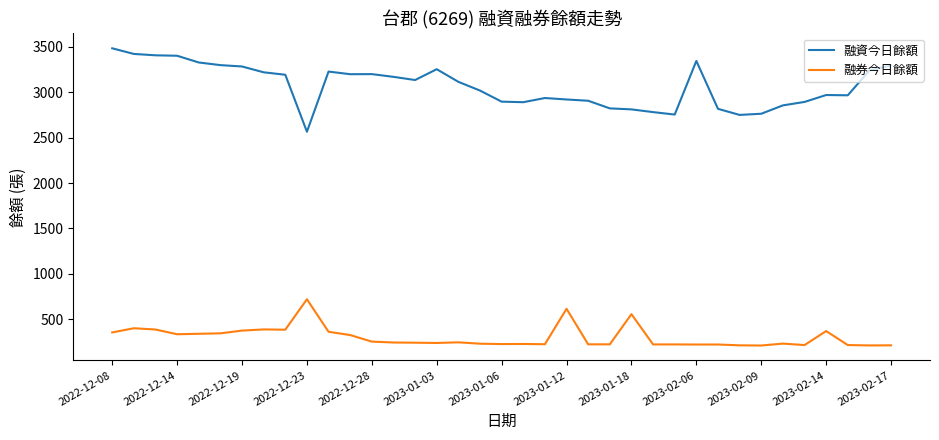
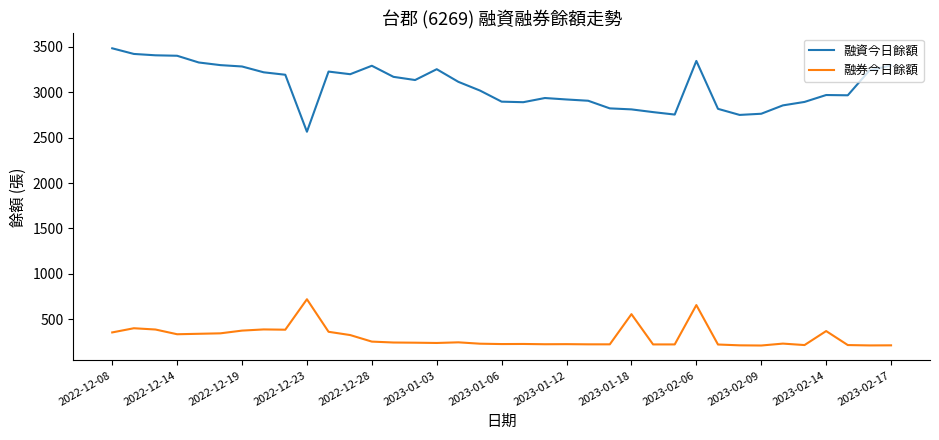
融資今日餘額, 2022-12-28: 3200 -> 3300
融券今日餘額, 2023-01-12: 600 -> 200
融券今日餘額, 2023-02-06: 200 -> 700
